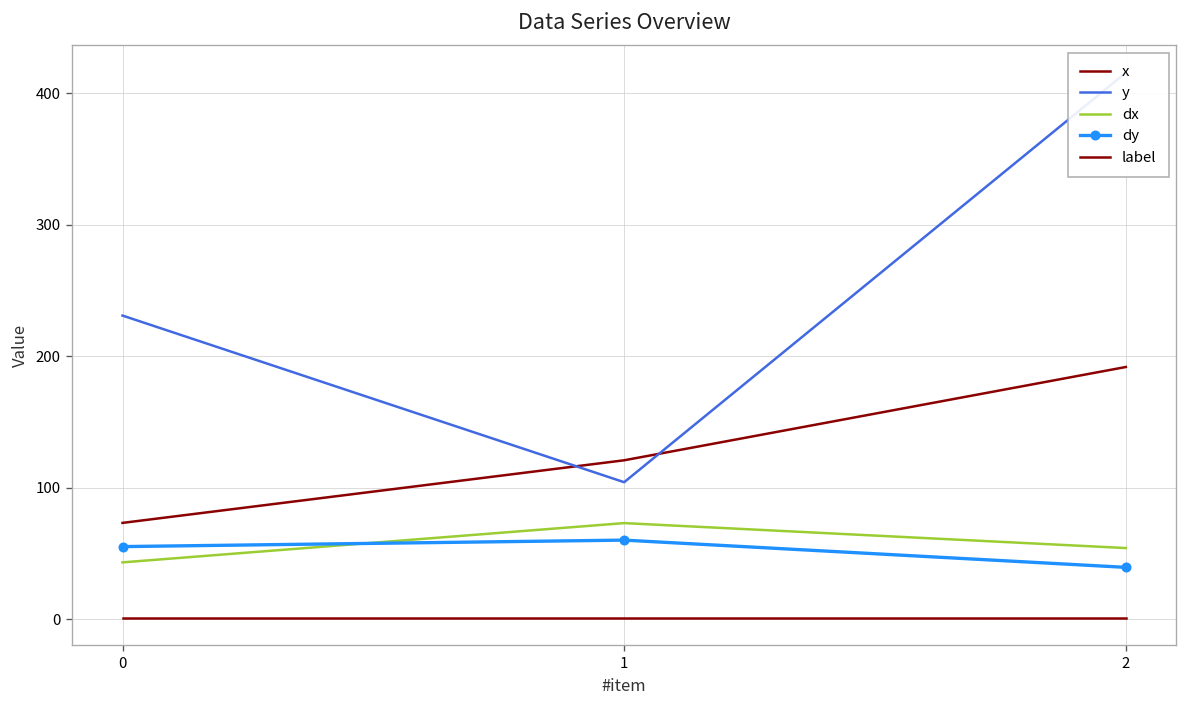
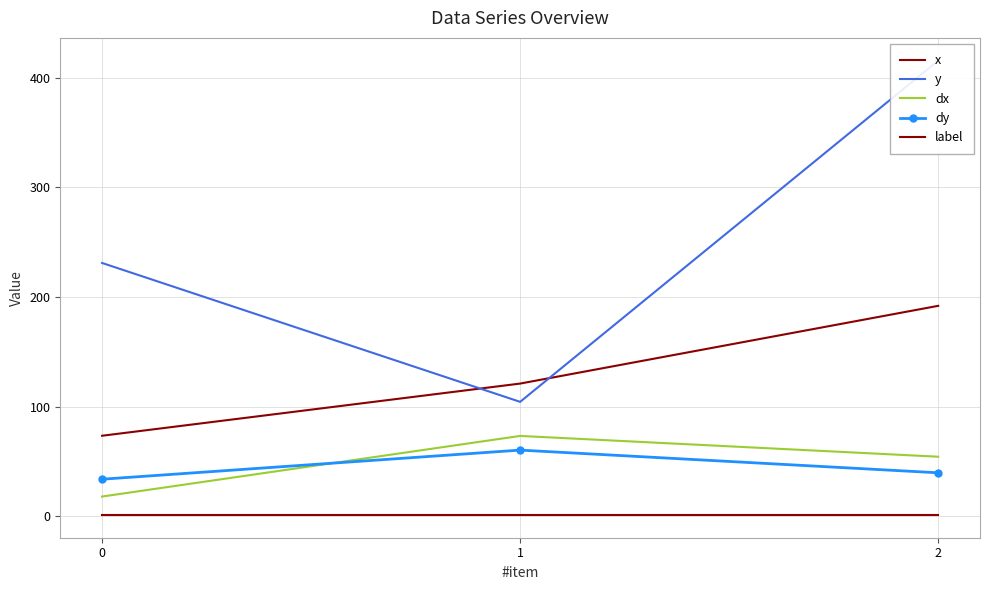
dx, 0: 43 -> 18
dy, 0: 55 -> 34
